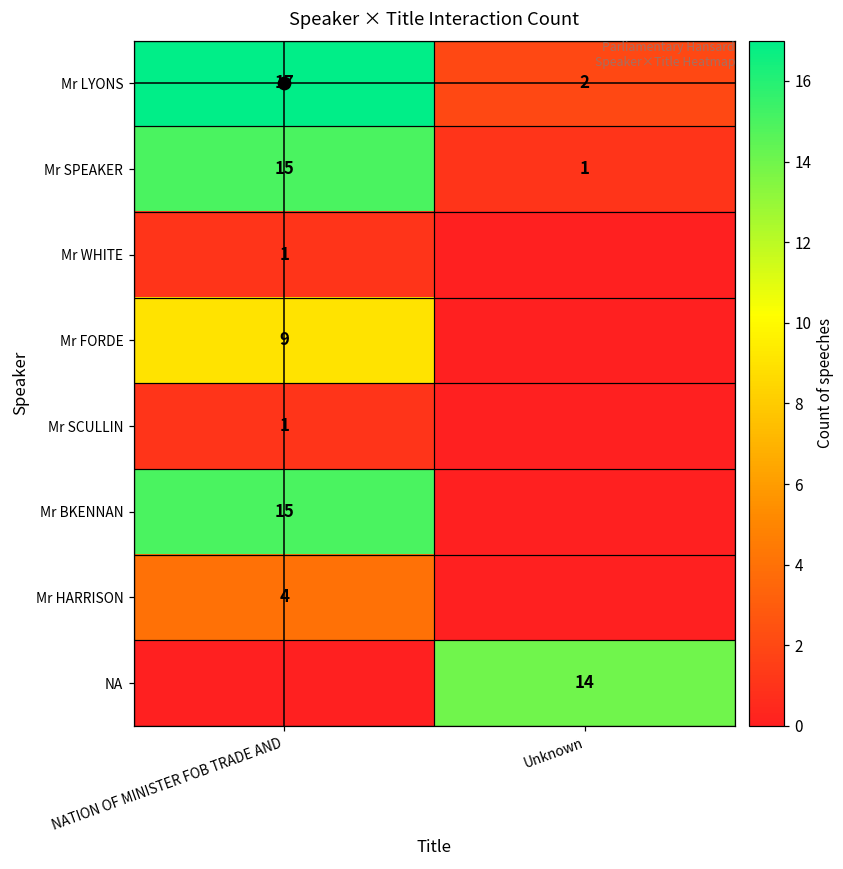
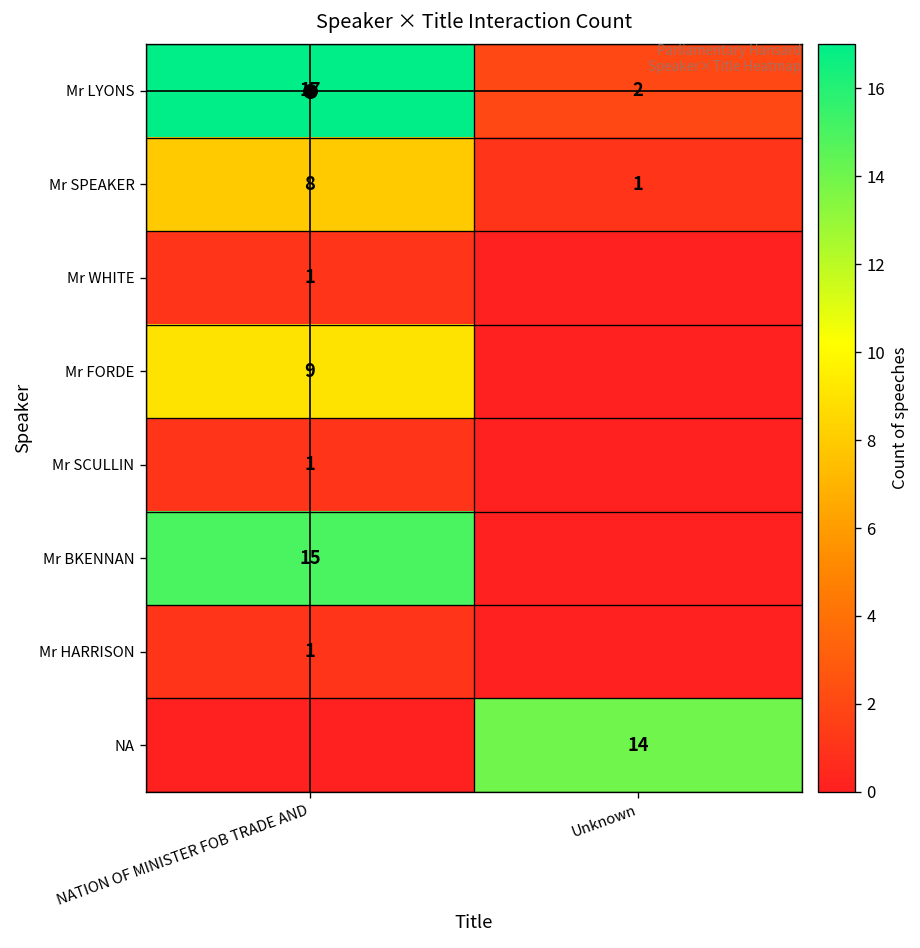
Mr SPEAKER, NATION OF MINISTER FOB TRADE AND: 15 -> 8
Mr HARRISON, NATION OF MINISTER FOB TRADE AND: 4 -> 1
